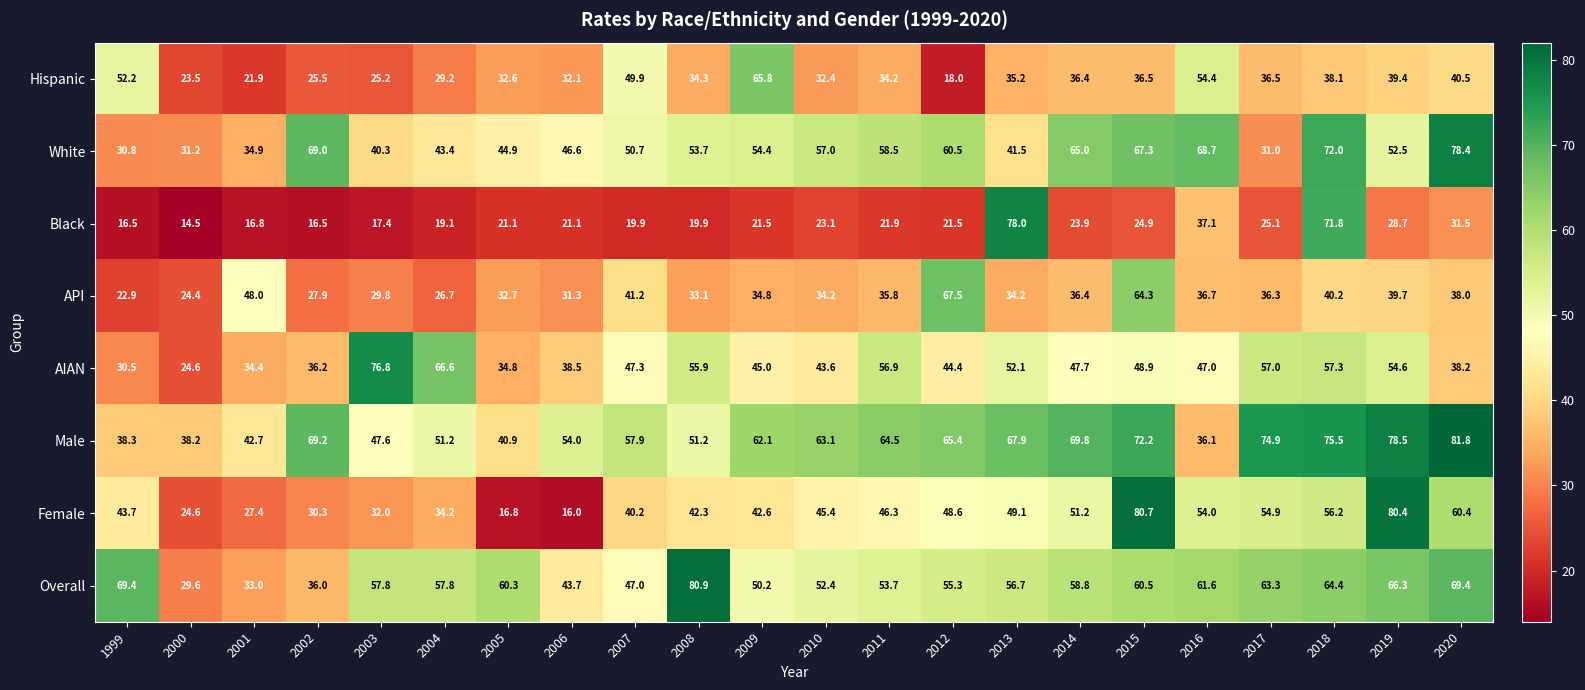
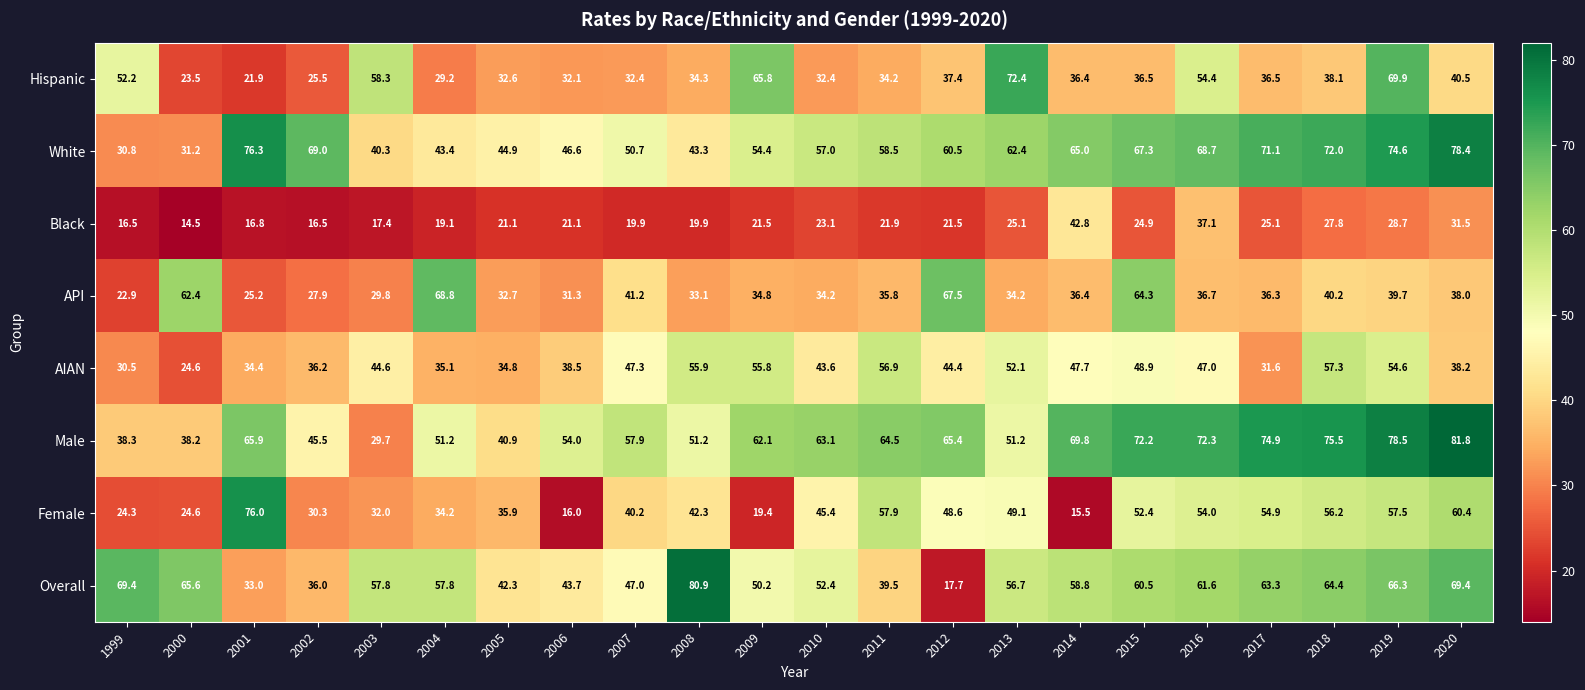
Hispanic, 2003: 25.2 -> 58.3
Hispanic, 2007: 49.9 -> 32.4
Hispanic, 2012: 18.0 -> 37.4
Hispanic, 2013: 35.2 -> 72.4
Hispanic, 2019: 39.4 -> 69.9
White, 2001: 34.9 -> 76.3
White, 2008: 53.7 -> 43.3
White, 2013: 41.5 -> 62.4
White, 2017: 31.0 -> 71.1
White, 2019: 52.5 -> 74.6
Black, 2013: 78.0 -> 25.1
Black, 2014: 23.9 -> 42.8
Black, 2018: 71.8 -> 27.8
API, 2000: 24.4 -> 62.4
API, 2001: 48.0 -> 25.2
API, 2004: 26.7 -> 68.8
AIAN, 2003: 76.8 -> 44.6
AIAN, 2004: 66.6 -> 35.1
AIAN, 2009: 45.0 -> 55.8
AIAN, 2017: 57.0 -> 31.6
Male, 2001: 42.7 -> 65.9
Male, 2002: 69.2 -> 45.5
Male, 2003: 47.6 -> 29.7
Male, 2013: 67.9 -> 51.2
Male, 2016: 36.1 -> 72.3
Female, 1999: 43.7 -> 24.3
Female, 2001: 27.4 -> 76.0
Female, 2005: 16.8 -> 35.9
Female, 2009: 42.6 -> 19.4
Female, 2011: 46.3 -> 57.9
Female, 2014: 51.2 -> 15.5
Female, 2015: 80.7 -> 52.4
Female, 2019: 80.4 -> 57.5
Overall, 2000: 29.6 -> 65.6
Overall, 2005: 60.3 -> 42.3
Overall, 2011: 53.7 -> 39.5
Overall, 2012: 55.3 -> 17.7
